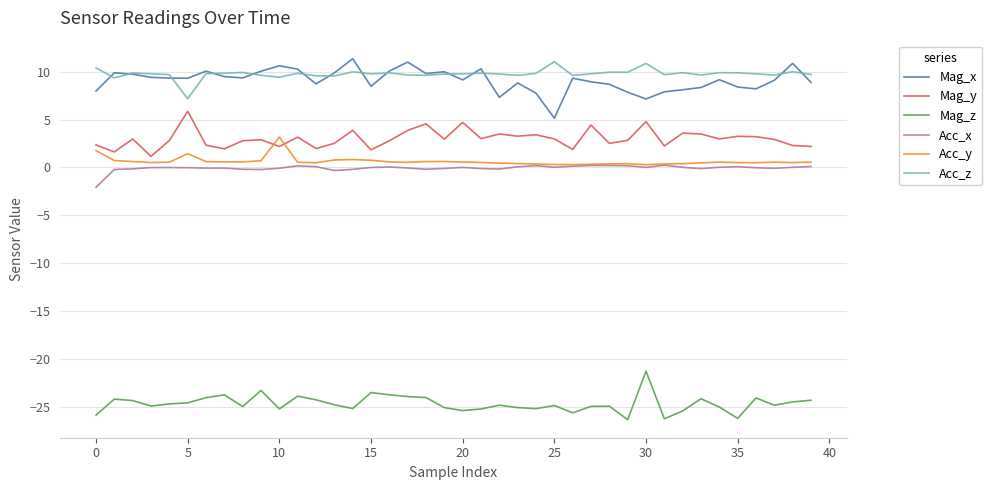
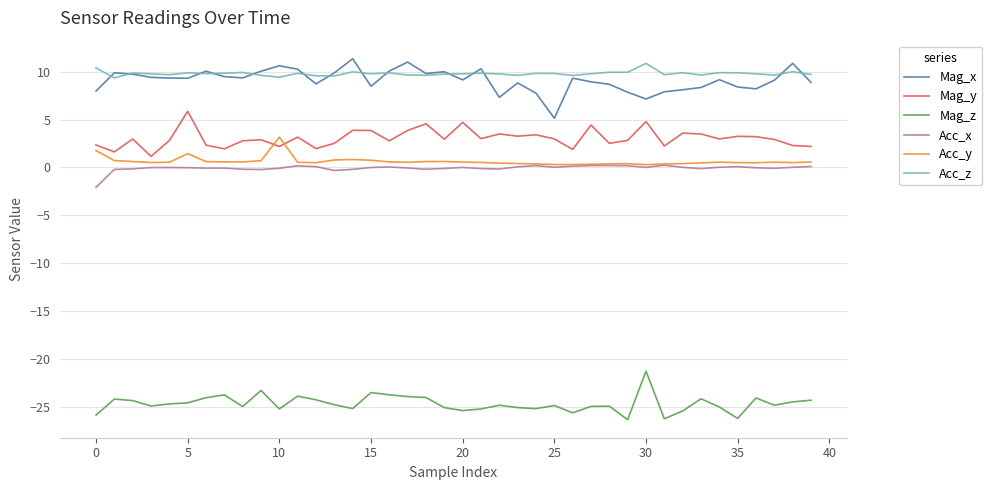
Acc_z, 5: 7 -> 10
Mag_y, 15: 2 -> 4
Acc_z, 25: 11 -> 10
